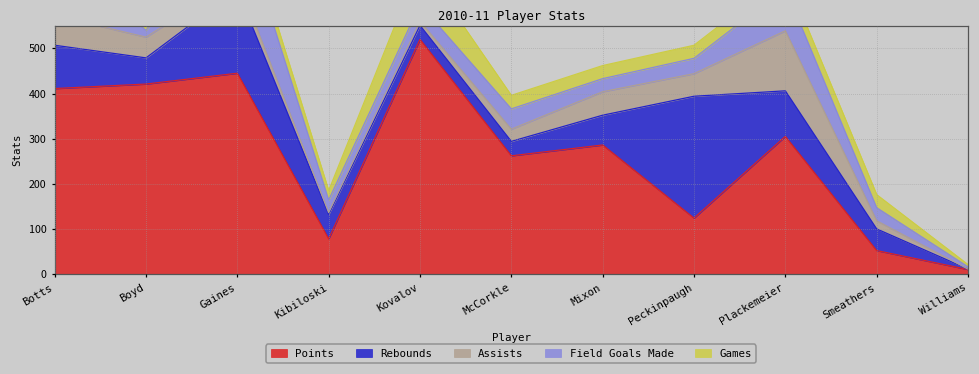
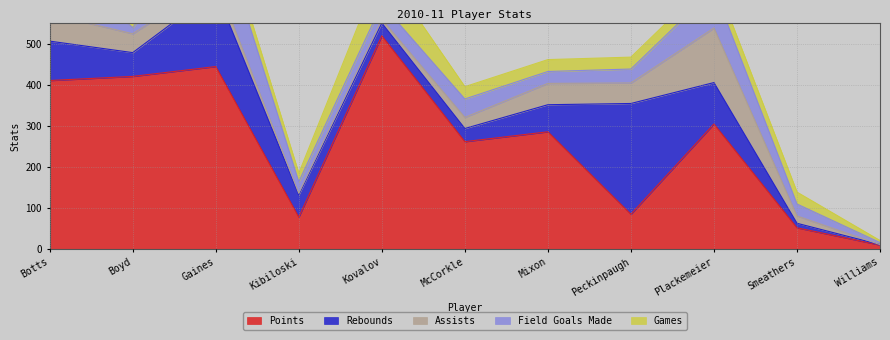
Points, Peckinpaugh: 120 -> 90
Rebounds, Smeathers: 50 -> 10
